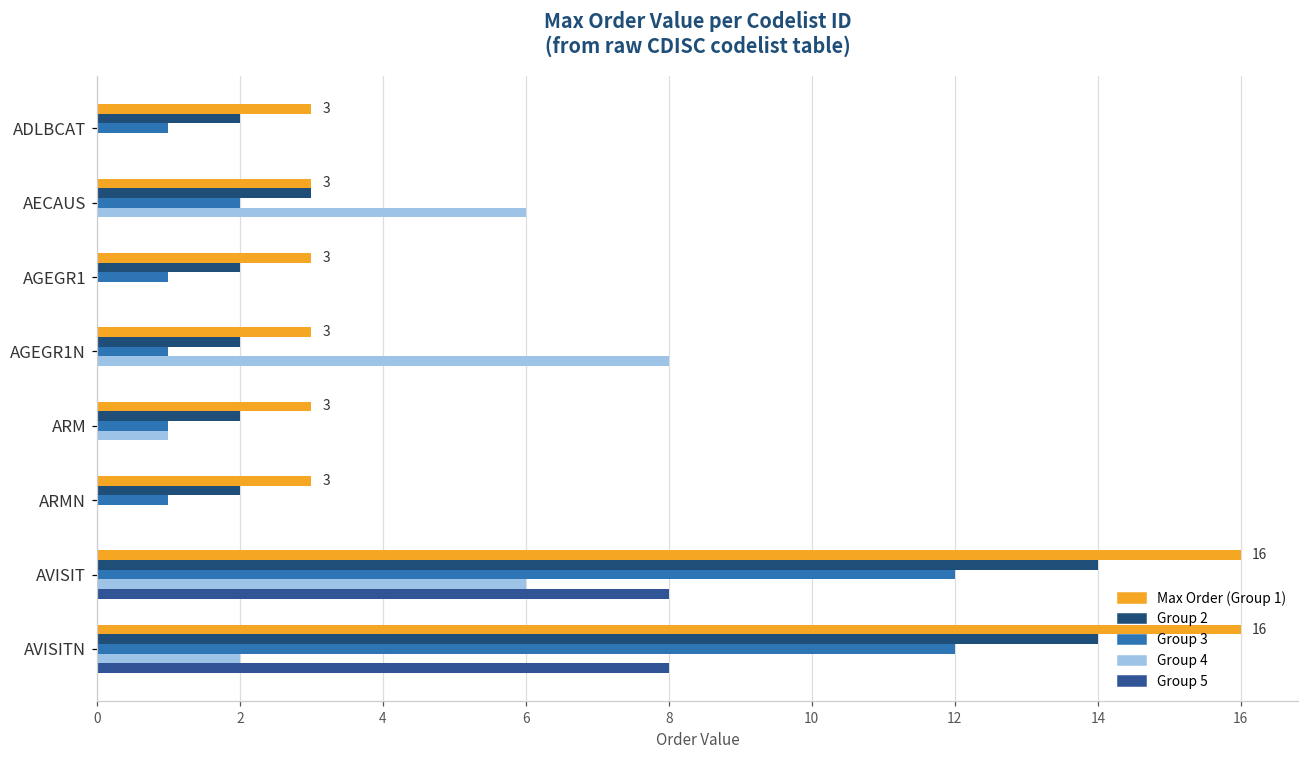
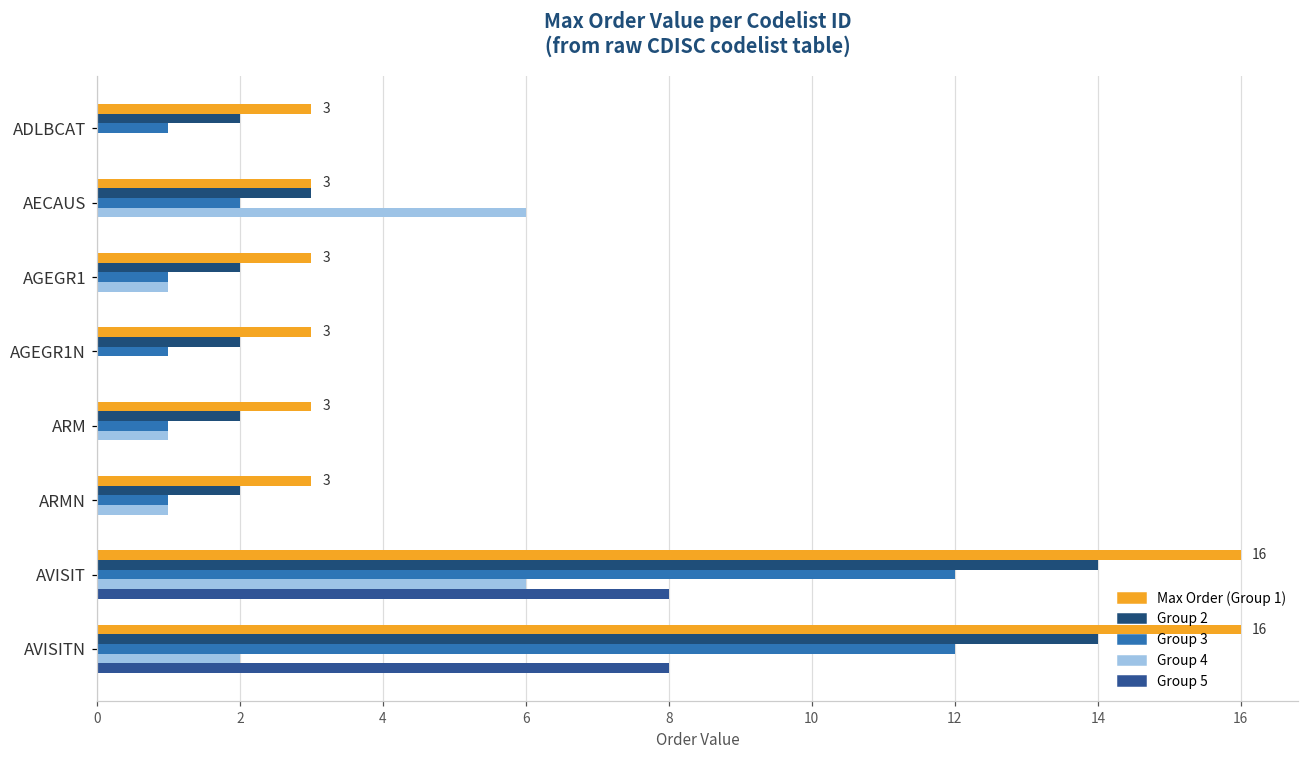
Group 4, AGEGR1: 0 -> 1
Group 4, AGEGR1N: 8 -> 0
Group 4, ARMN: 0 -> 1
